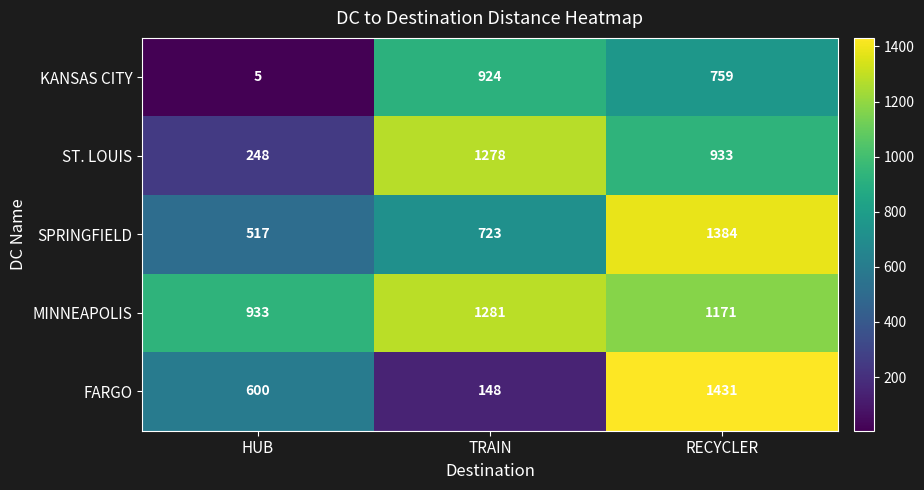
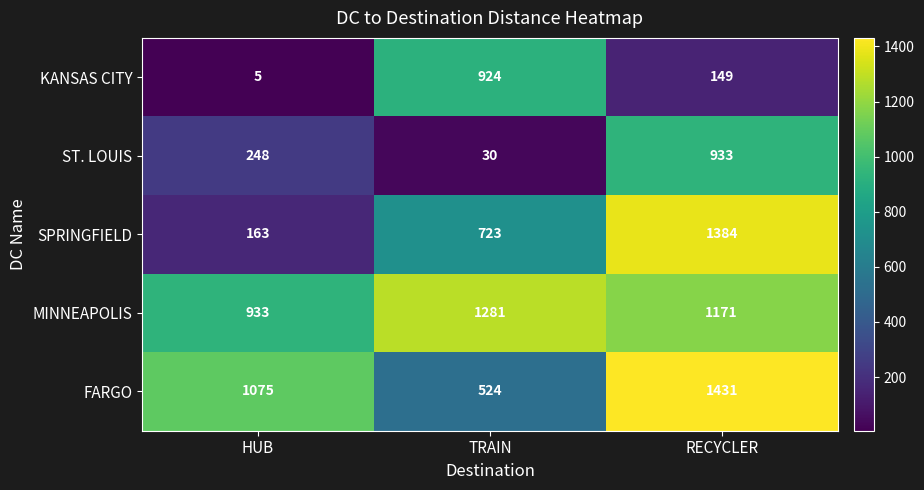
KANSAS CITY, RECYCLER: 759 -> 149
ST. LOUIS, TRAIN: 1278 -> 30
SPRINGFIELD, HUB: 517 -> 163
FARGO, HUB: 600 -> 1075
FARGO, TRAIN: 148 -> 524
